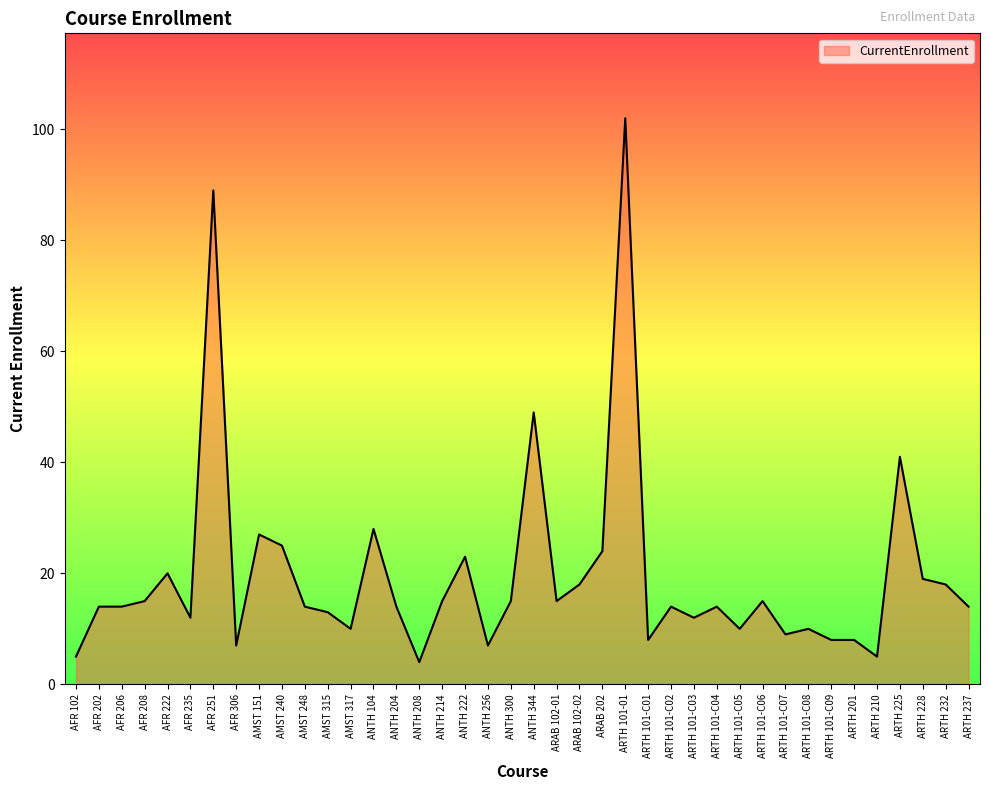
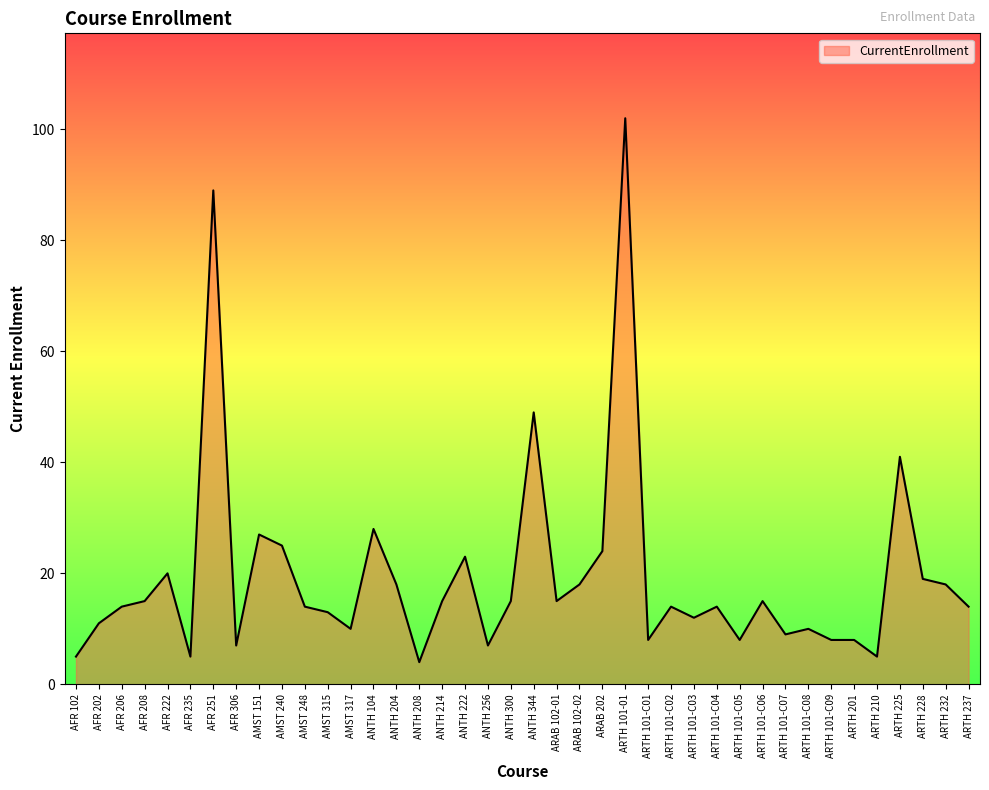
AFR 202: 14 -> 11
AFR 235: 12 -> 5
ANTH 204: 14 -> 18
ARTH 101-C05: 10 -> 8
